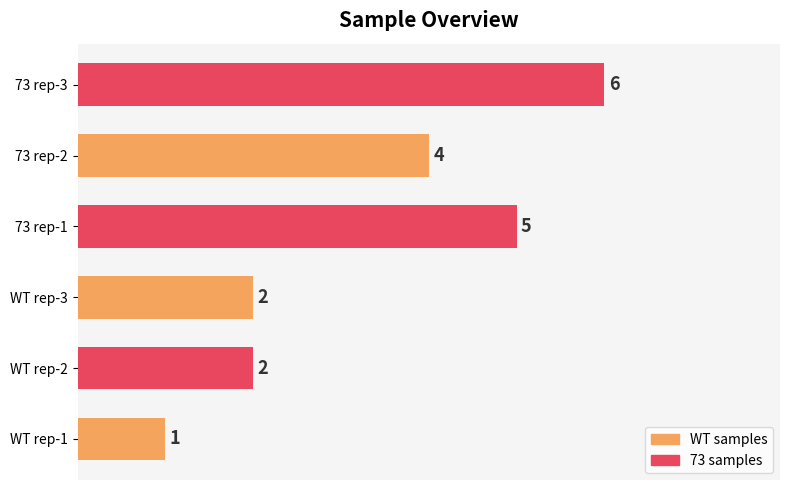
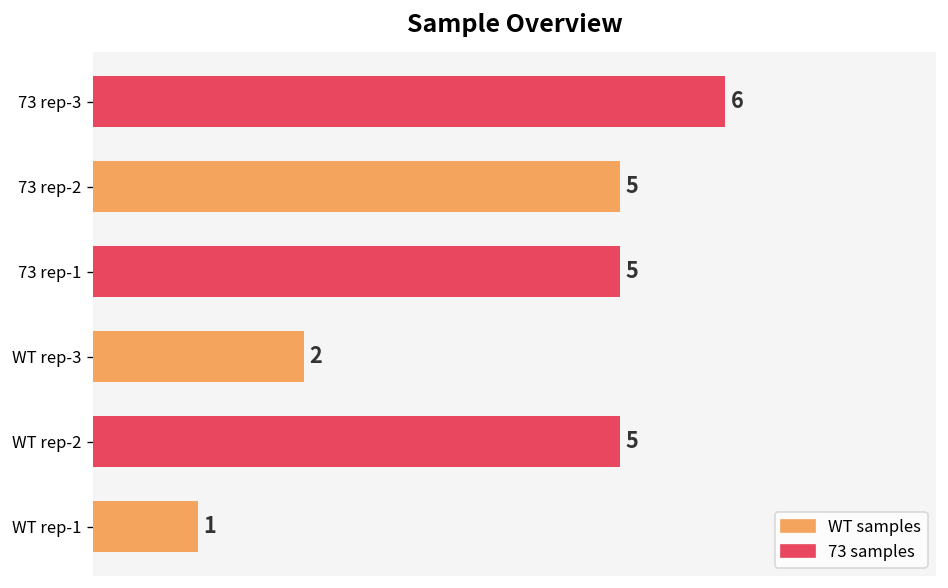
73 rep-2: 4 -> 5
WT rep-2: 2 -> 5
